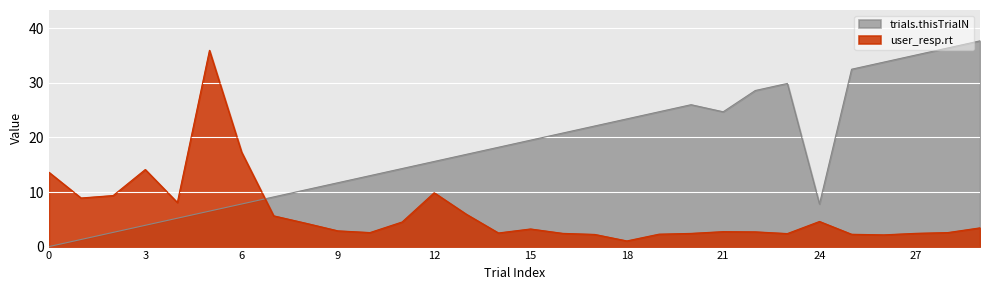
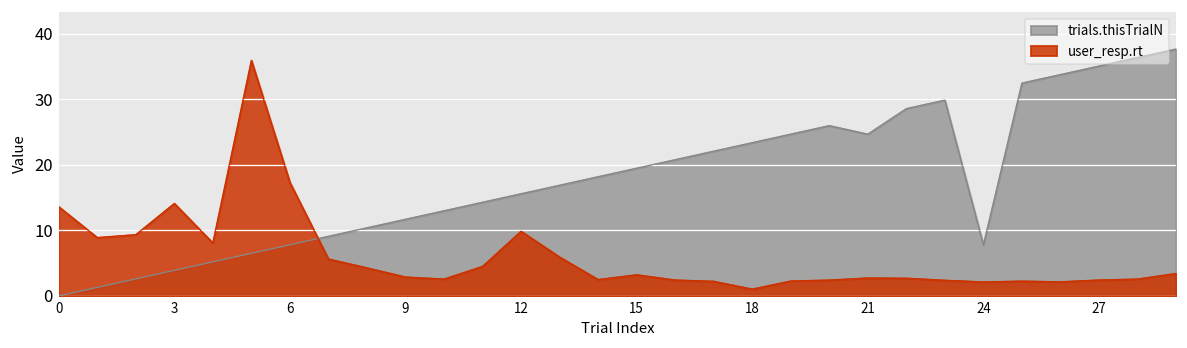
user_resp.rt, 24: 5 -> 2
